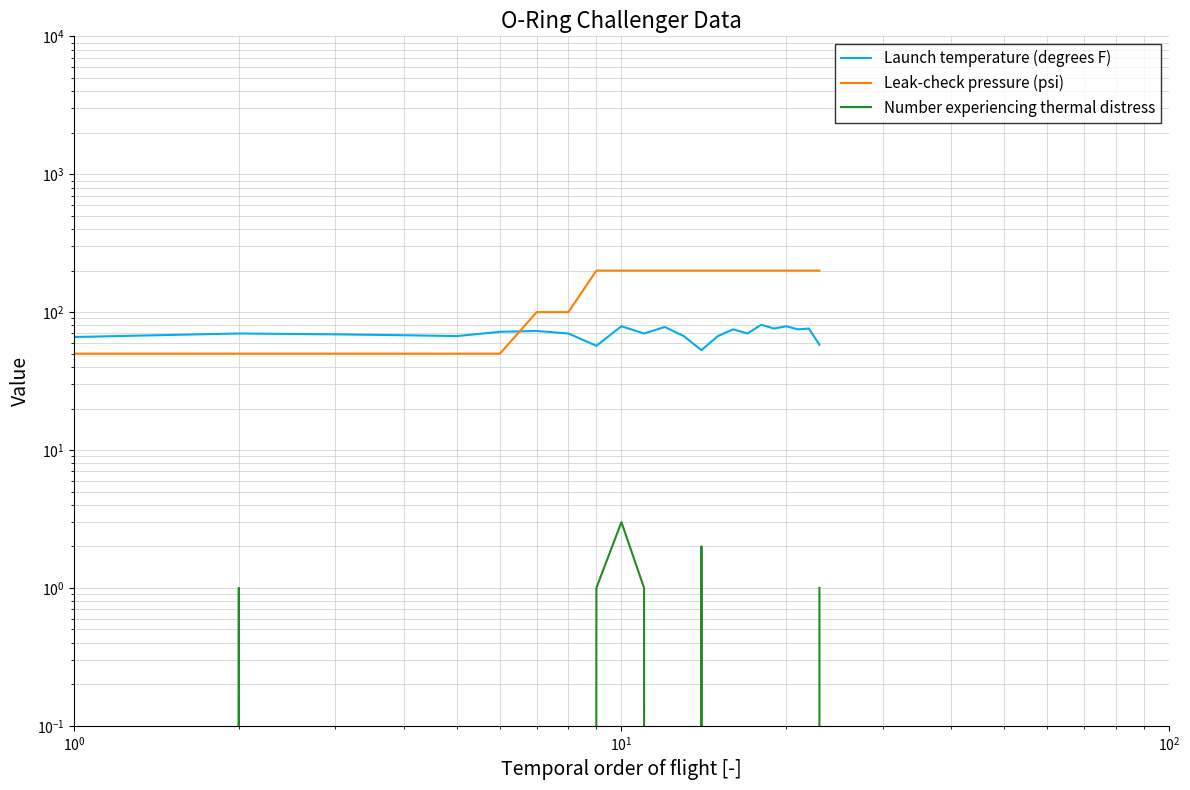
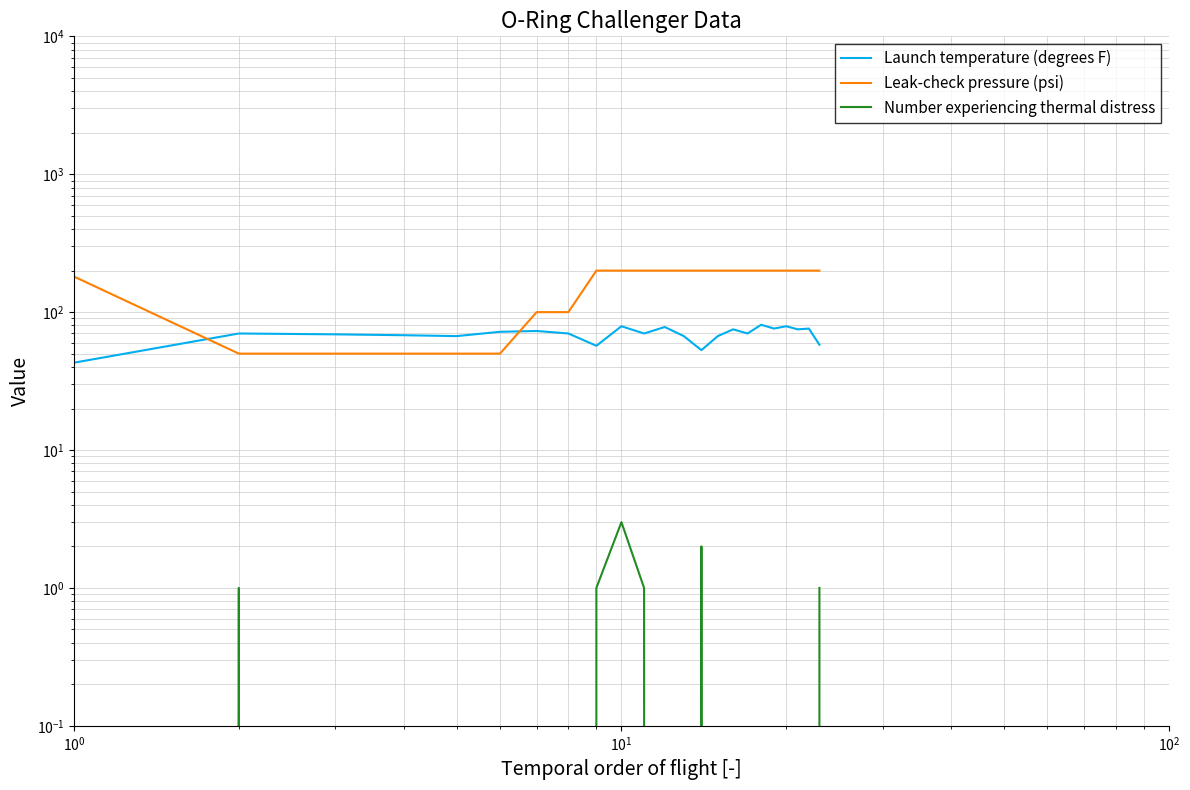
Launch temperature (degrees F), 10^0: 70 -> 43
Leak-check pressure (psi), 10^0: 50 -> 180
